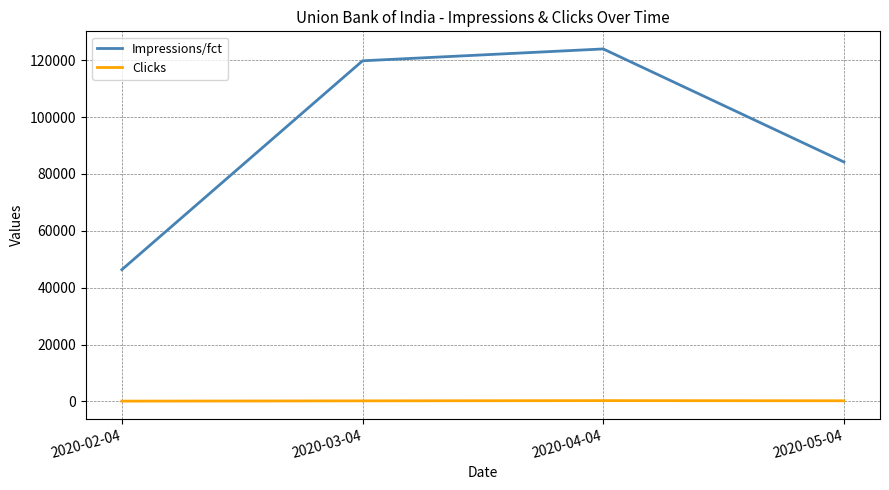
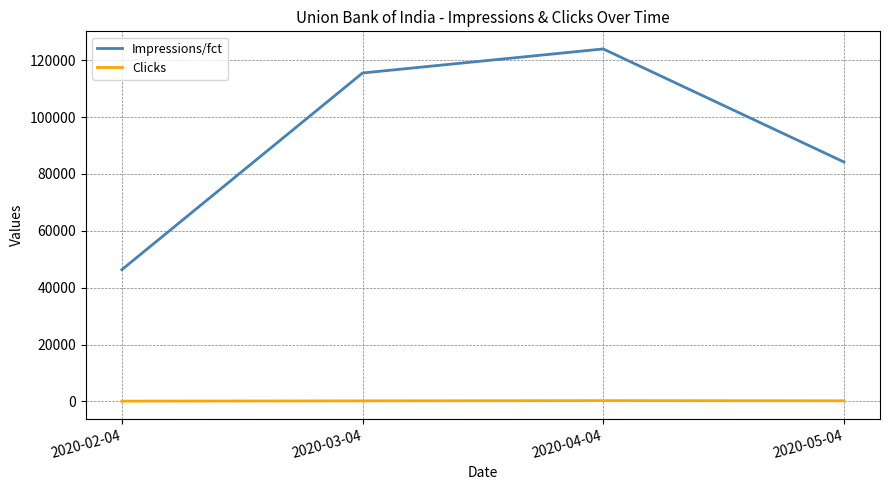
Impressions/fct, 2020-03-04: 120000 -> 116000
